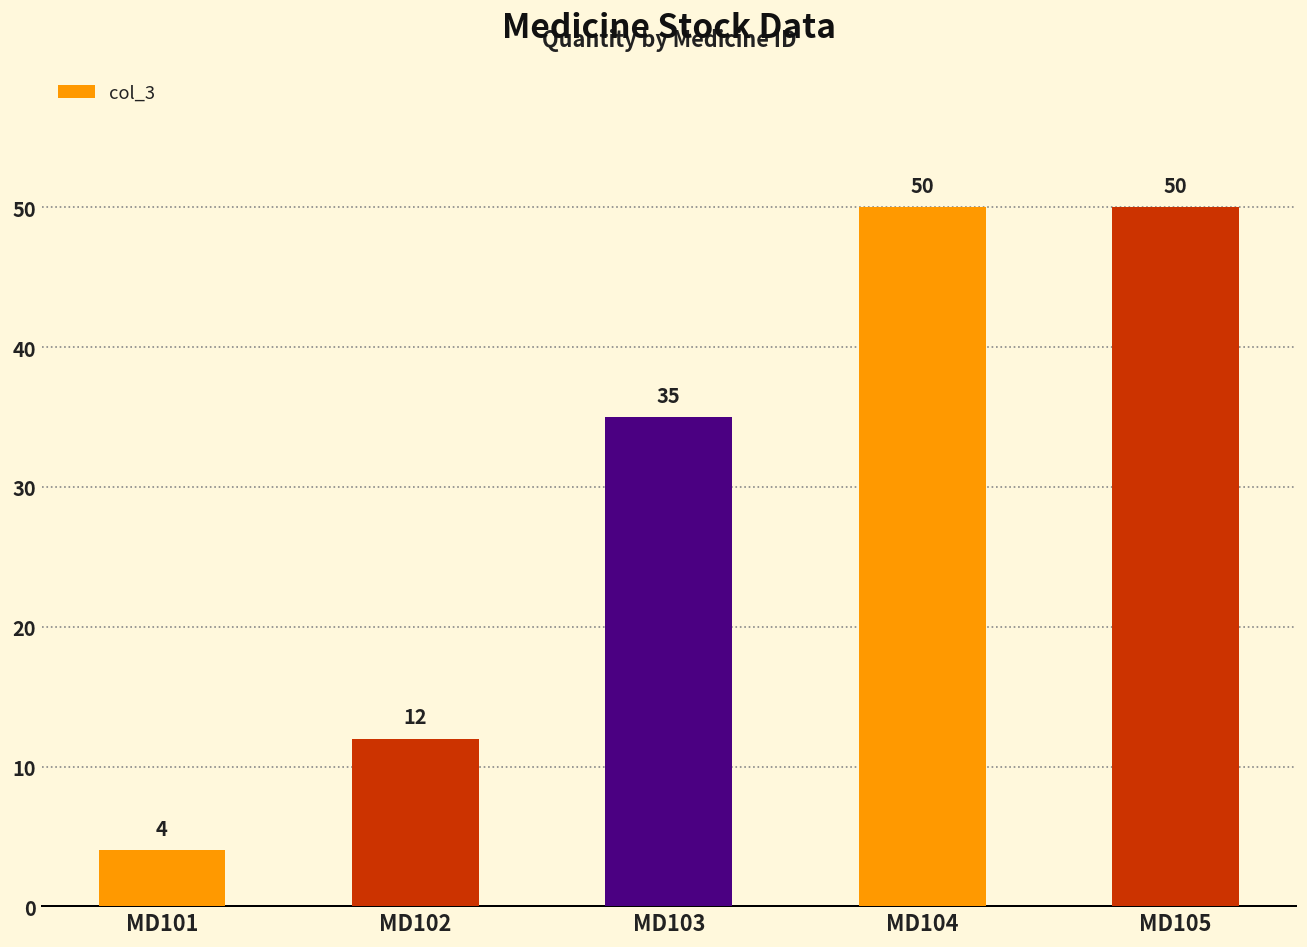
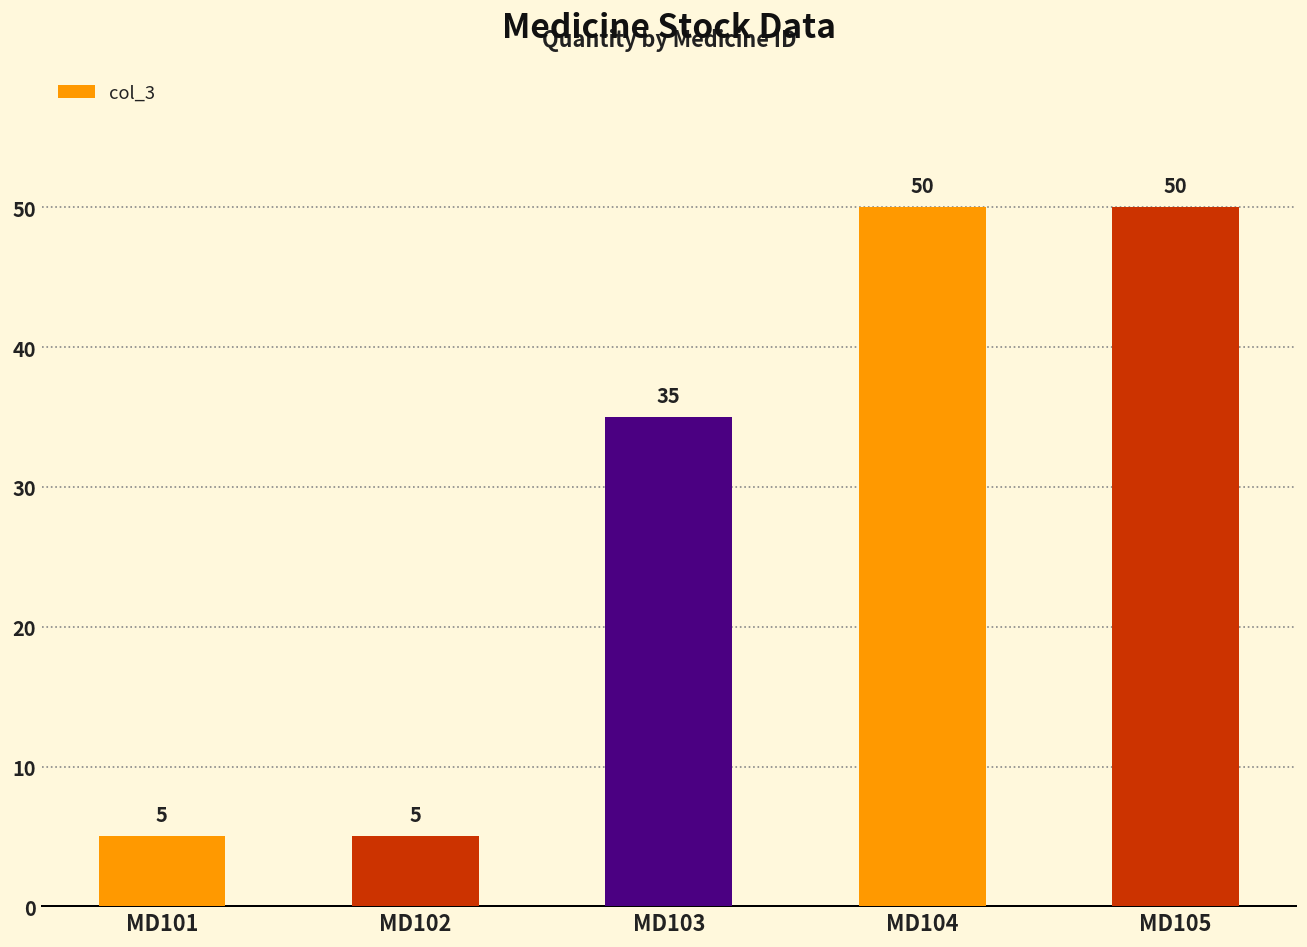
MD101: 4 -> 5
MD102: 12 -> 5
